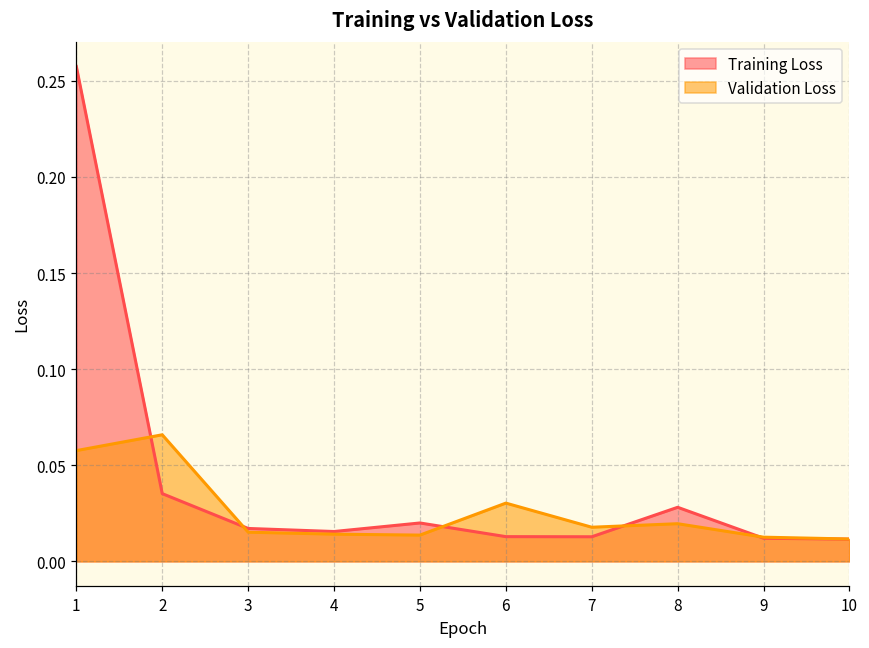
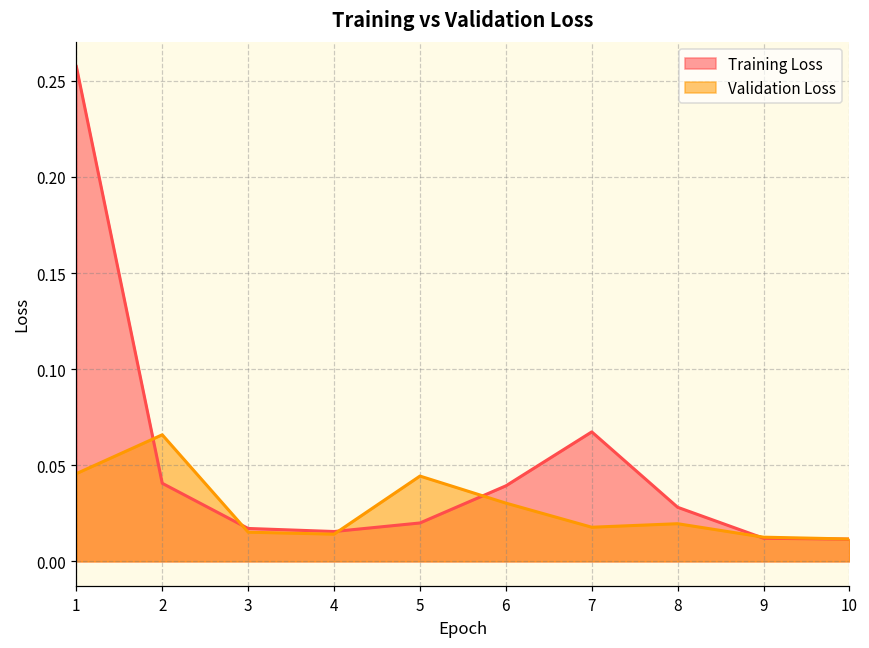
Validation Loss, 1: 0.058 -> 0.046
Training Loss, 2: 0.035 -> 0.041
Validation Loss, 5: 0.014 -> 0.044
Training Loss, 6: 0.013 -> 0.039
Training Loss, 7: 0.013 -> 0.067
